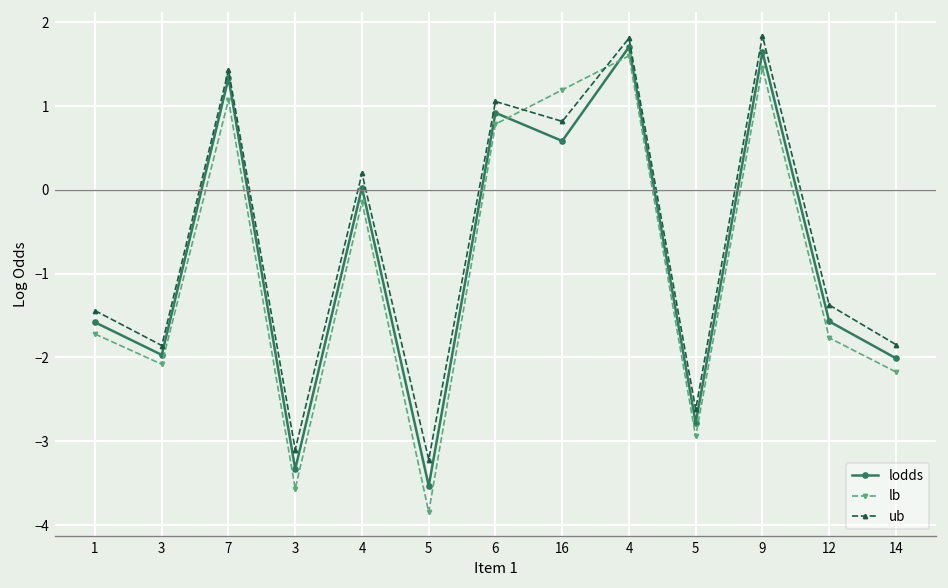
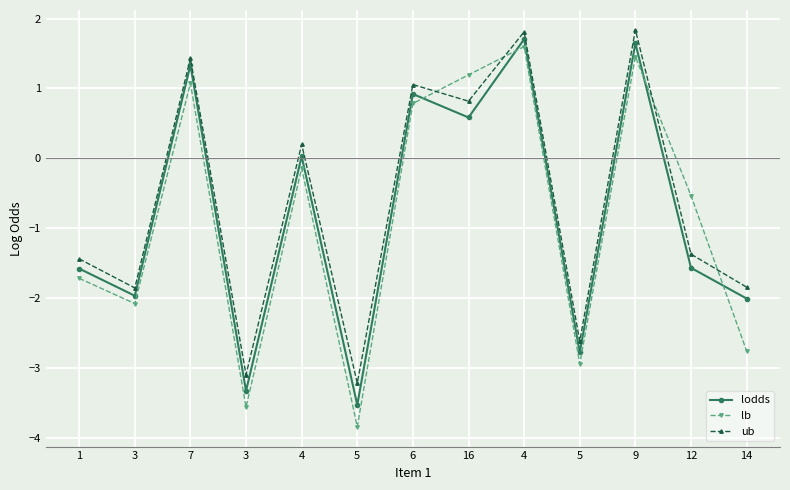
lb, 12: -1.8 -> -0.5
lb, 14: -2.2 -> -2.8
